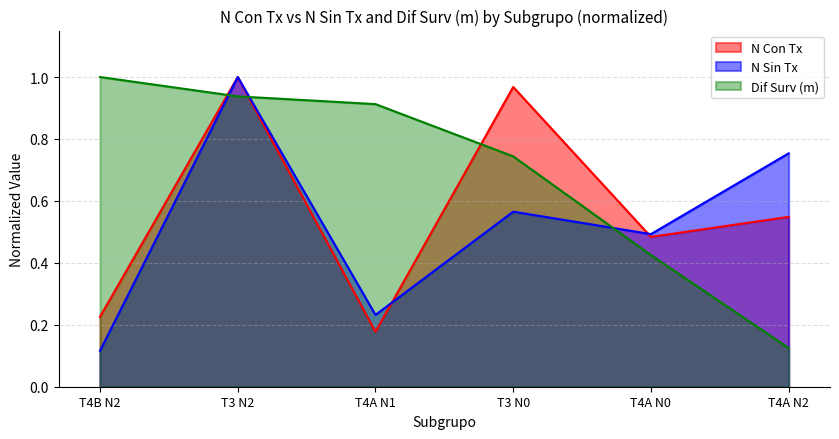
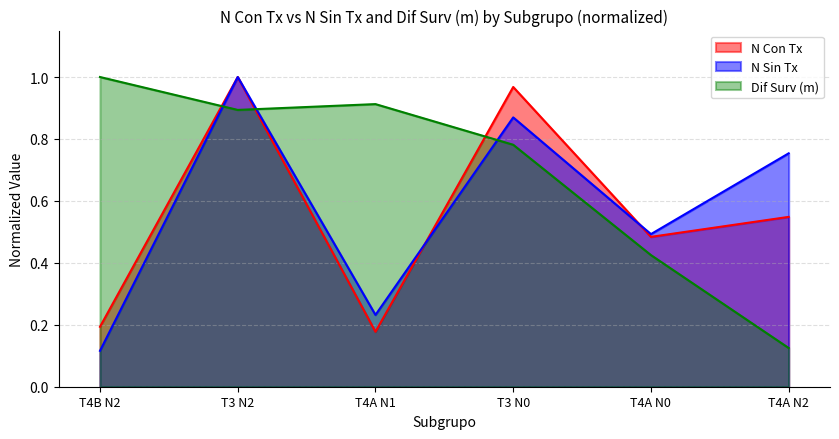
N Con Tx, T4B N2: 0.23 -> 0.19
Dif Surv (m), T3 N2: 0.94 -> 0.89
N Sin Tx, T3 N0: 0.57 -> 0.87
Dif Surv (m), T3 N0: 0.74 -> 0.78
